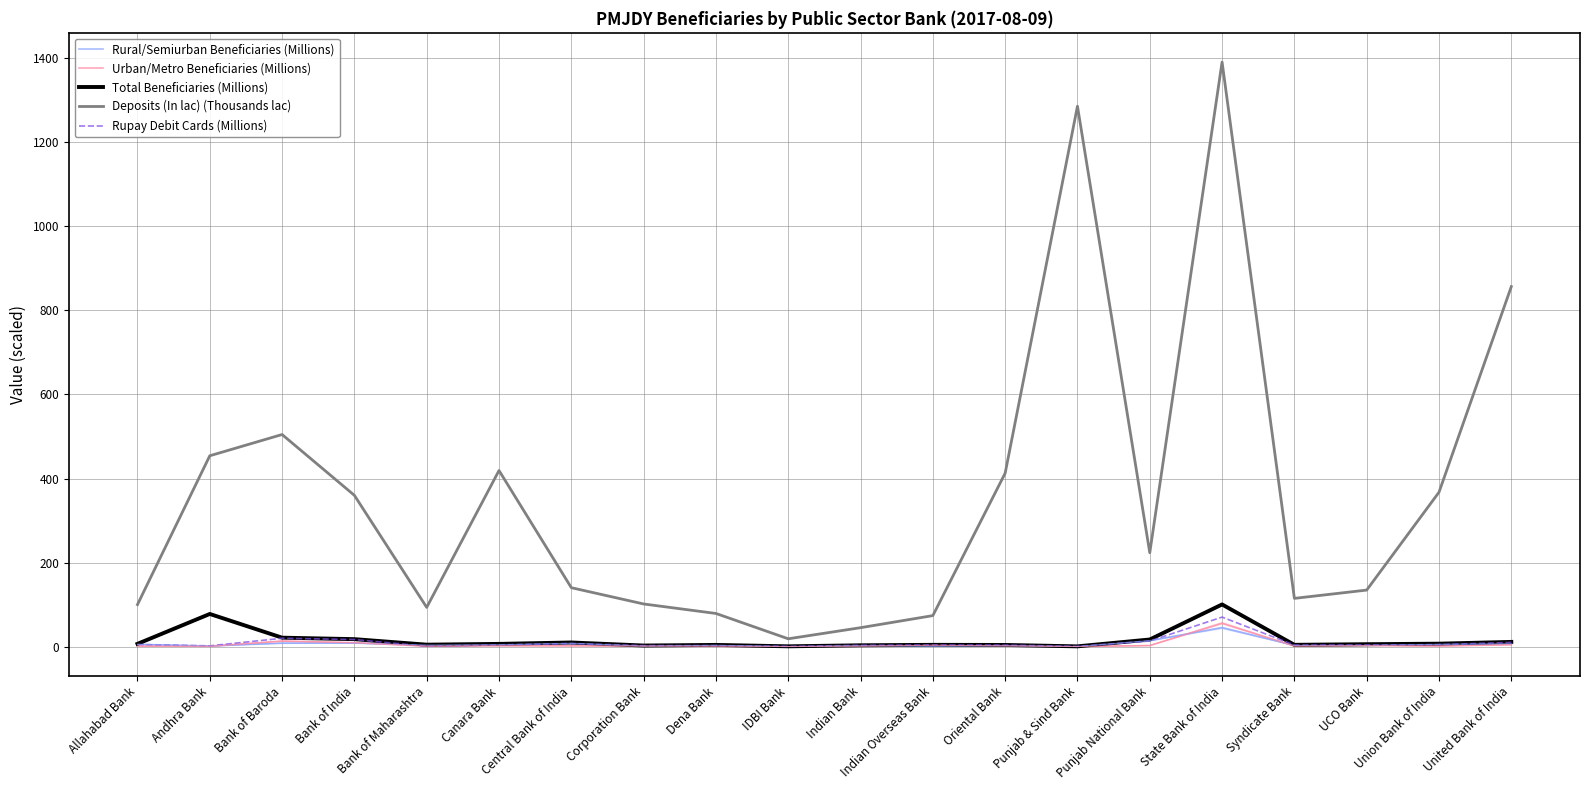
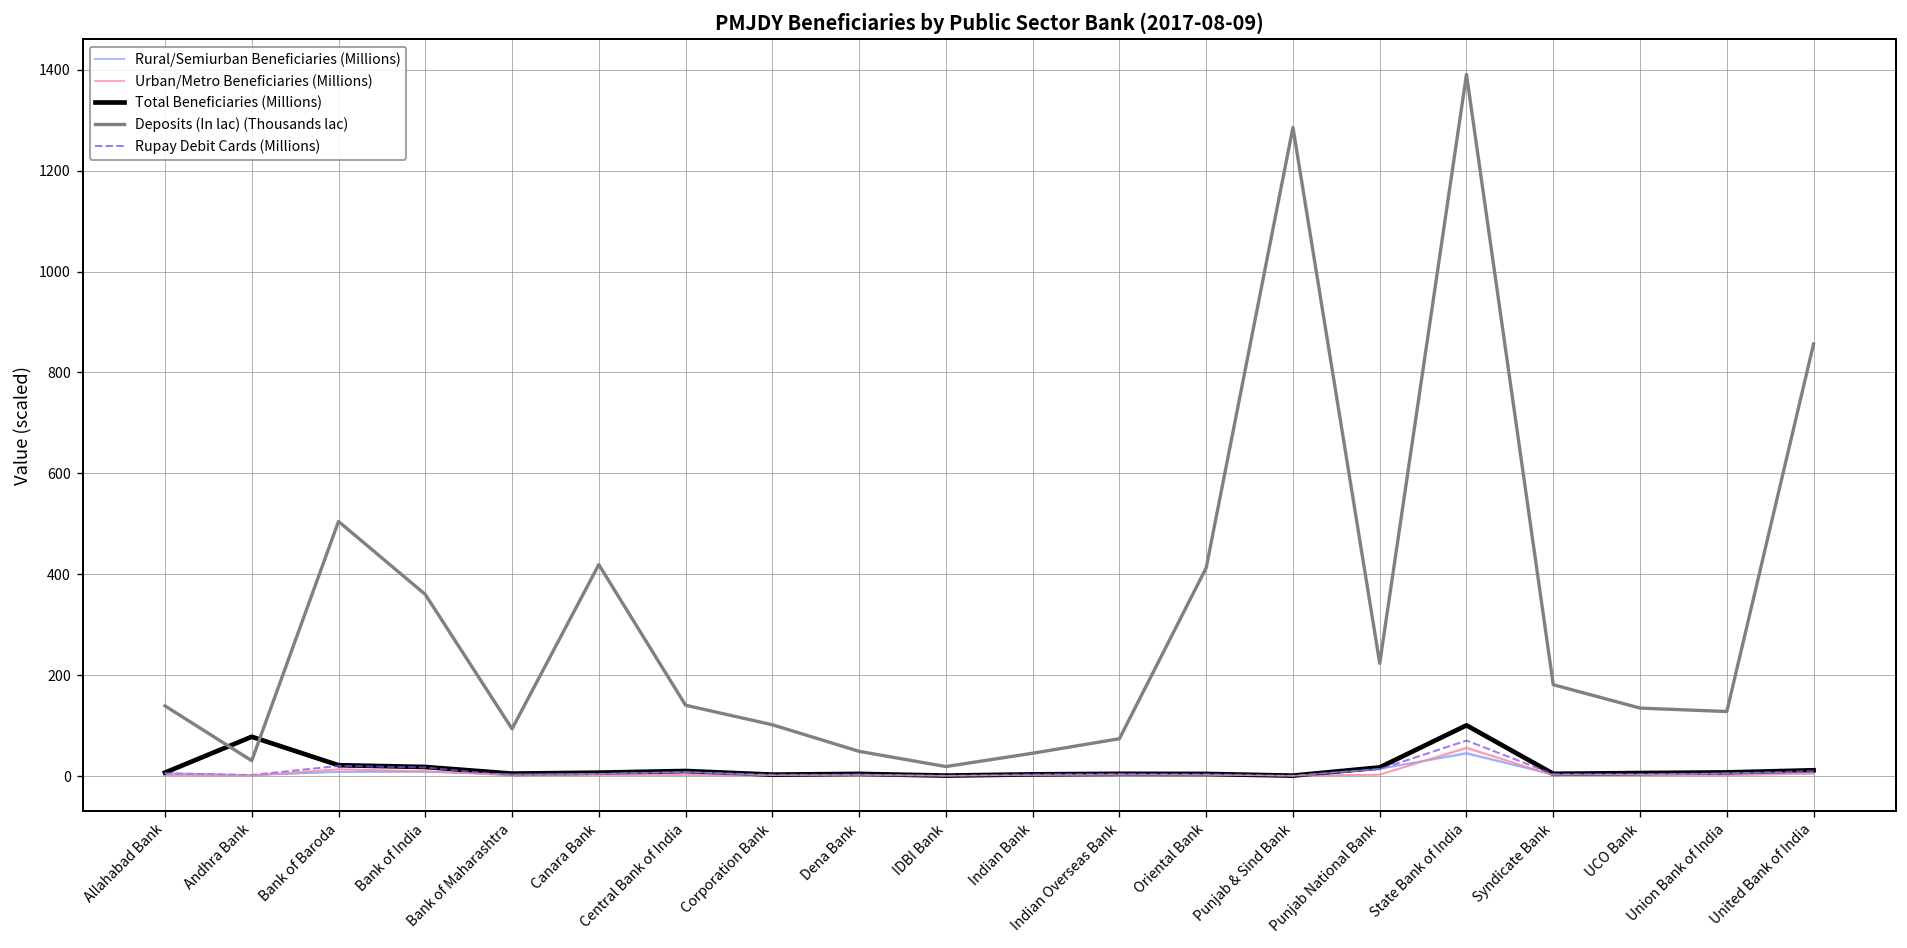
Deposits (In lac) (Thousands lac), Allahabad Bank: 100 -> 140
Deposits (In lac) (Thousands lac), Andhra Bank: 450 -> 30
Deposits (In lac) (Thousands lac), Dena Bank: 80 -> 50
Deposits (In lac) (Thousands lac), Syndicate Bank: 110 -> 180
Deposits (In lac) (Thousands lac), Union Bank of India: 370 -> 130
